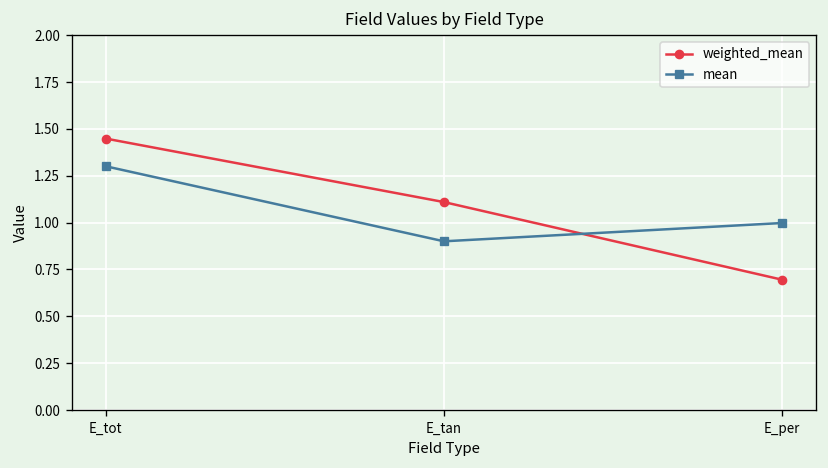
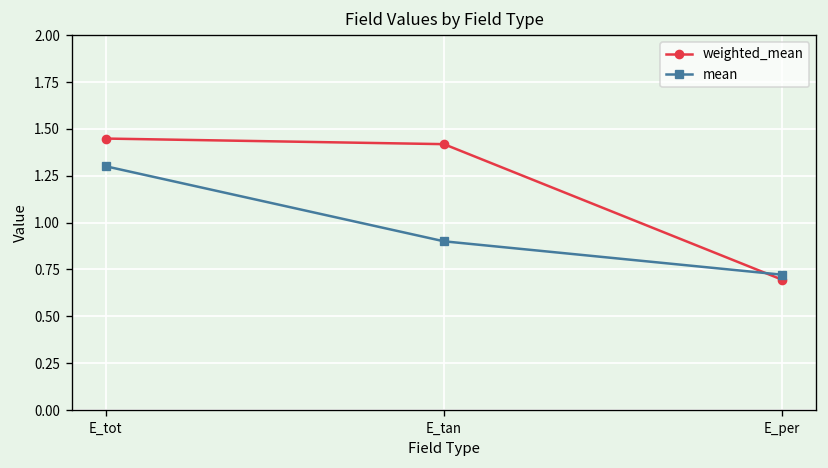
weighted_mean, E_tan: 1.11 -> 1.42
mean, E_per: 1.00 -> 0.72
